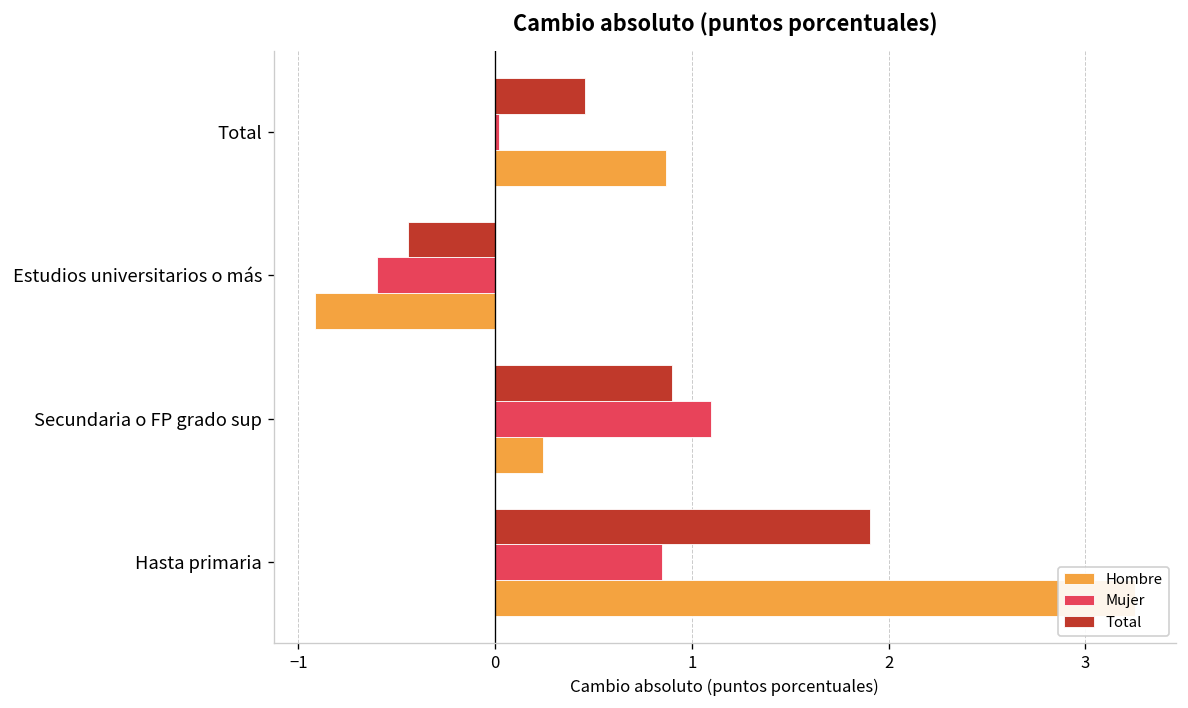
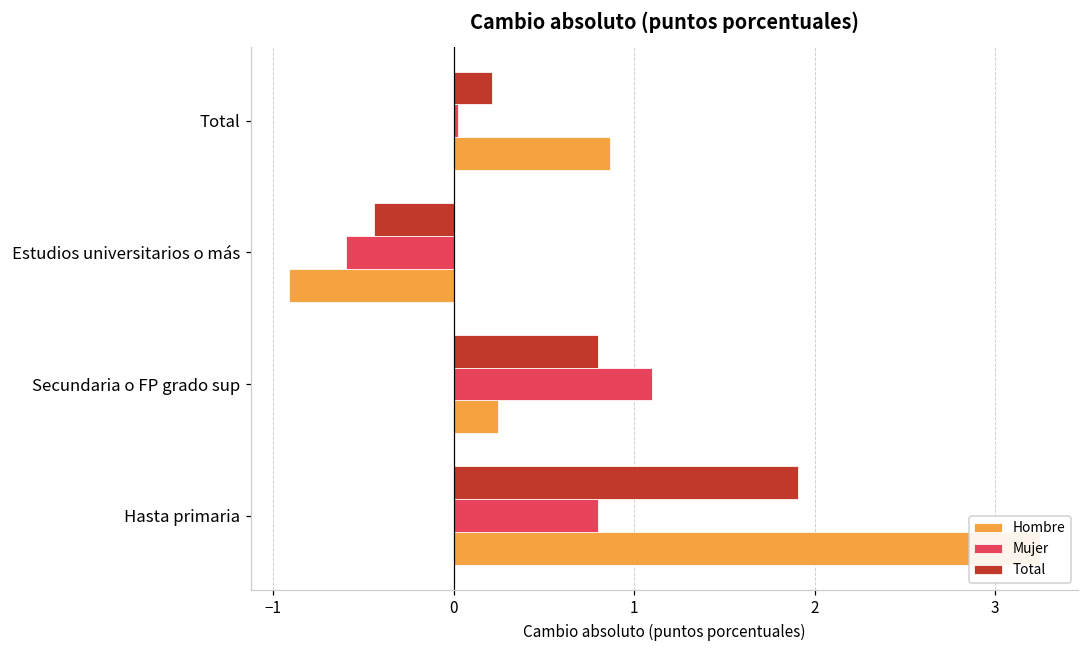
Total, Total: 0.46 -> 0.21
Total, Secundaria o FP grado sup: 0.90 -> 0.80
Mujer, Hasta primaria: 0.85 -> 0.80
